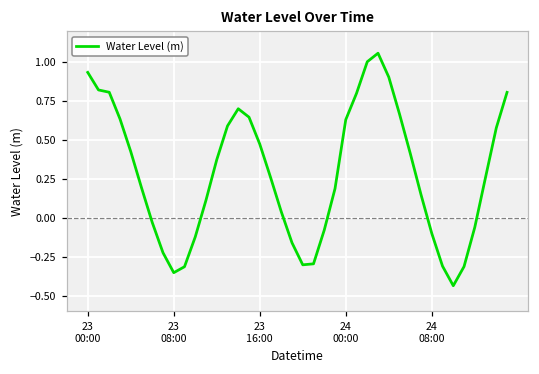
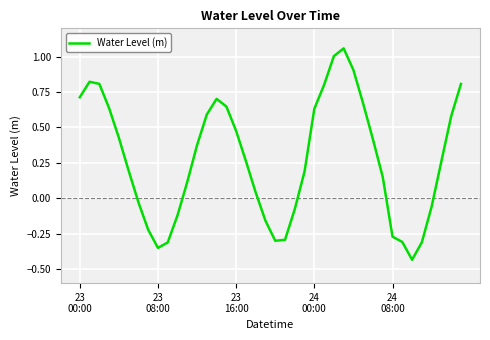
23 00:00: 0.94 -> 0.71
24 08:00: -0.10 -> -0.27
